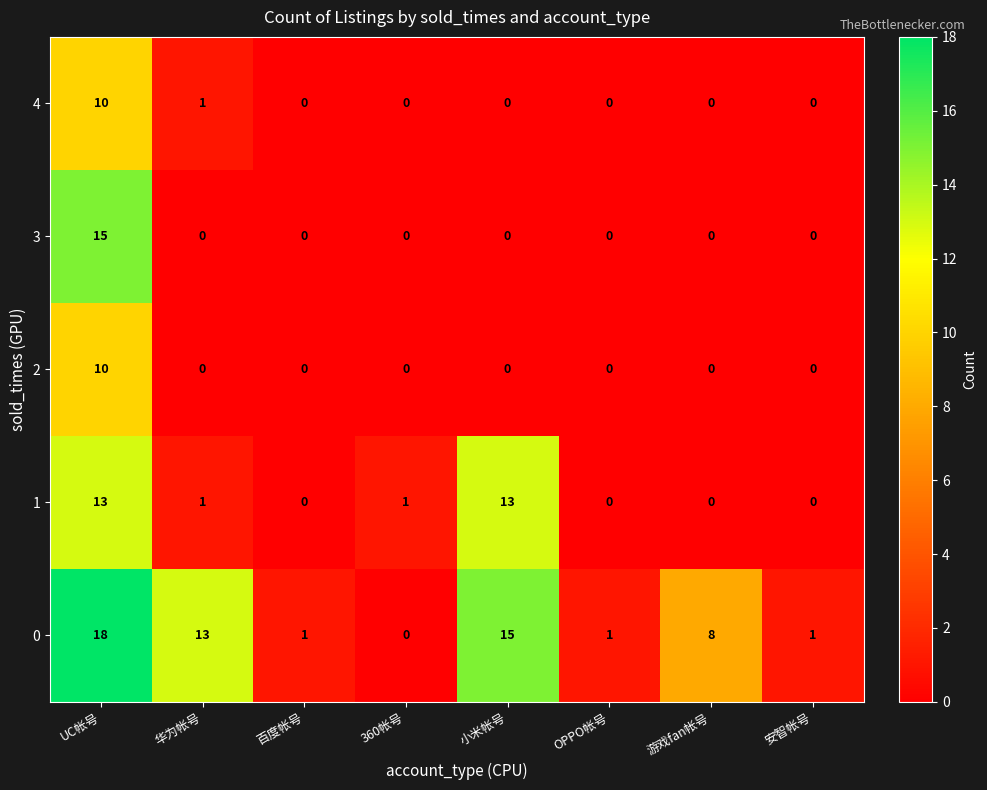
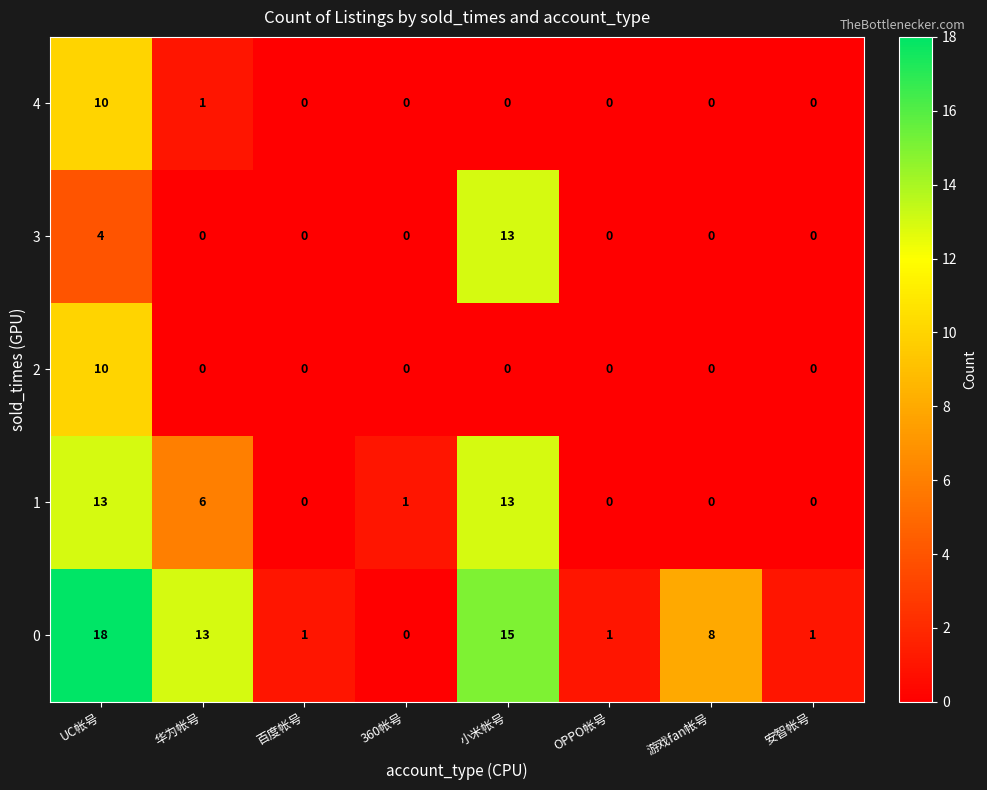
3, UC帐号: 15 -> 4
3, 小米帐号: 0 -> 13
1, 华为帐号: 1 -> 6
